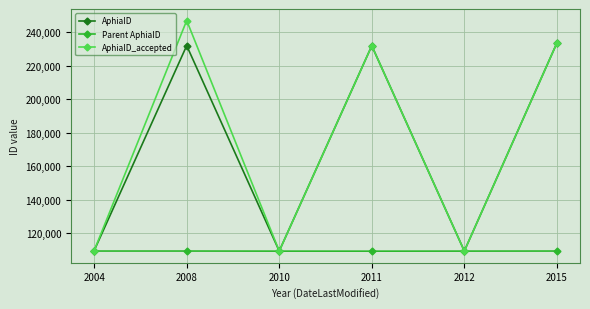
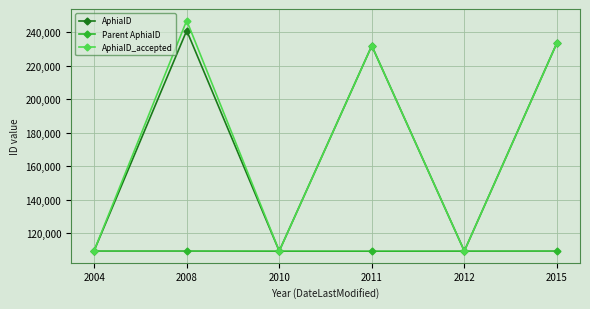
AphiaID, 2008: 232,000 -> 241,000
